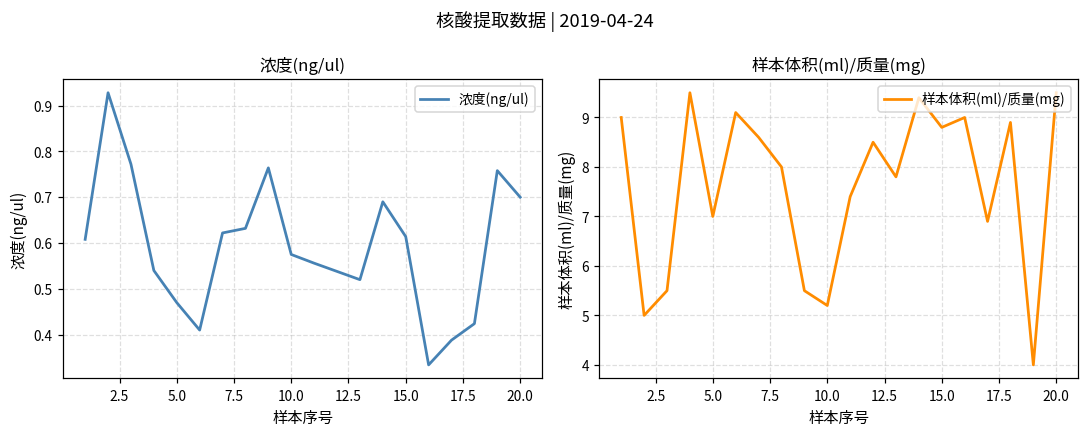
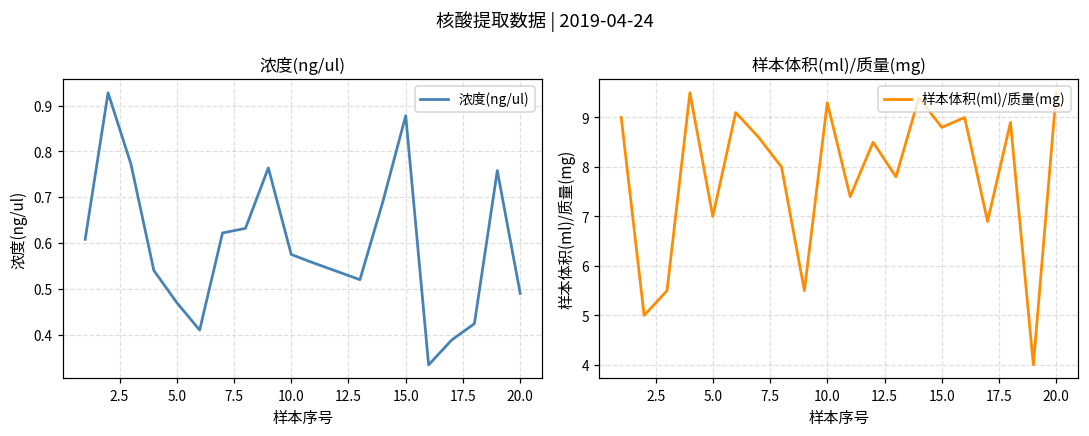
浓度(ng/ul), 15.0: 0.61 -> 0.88
浓度(ng/ul), 20.0: 0.70 -> 0.49
样本体积(ml)/质量(mg), 10.0: 5.2 -> 9.3
